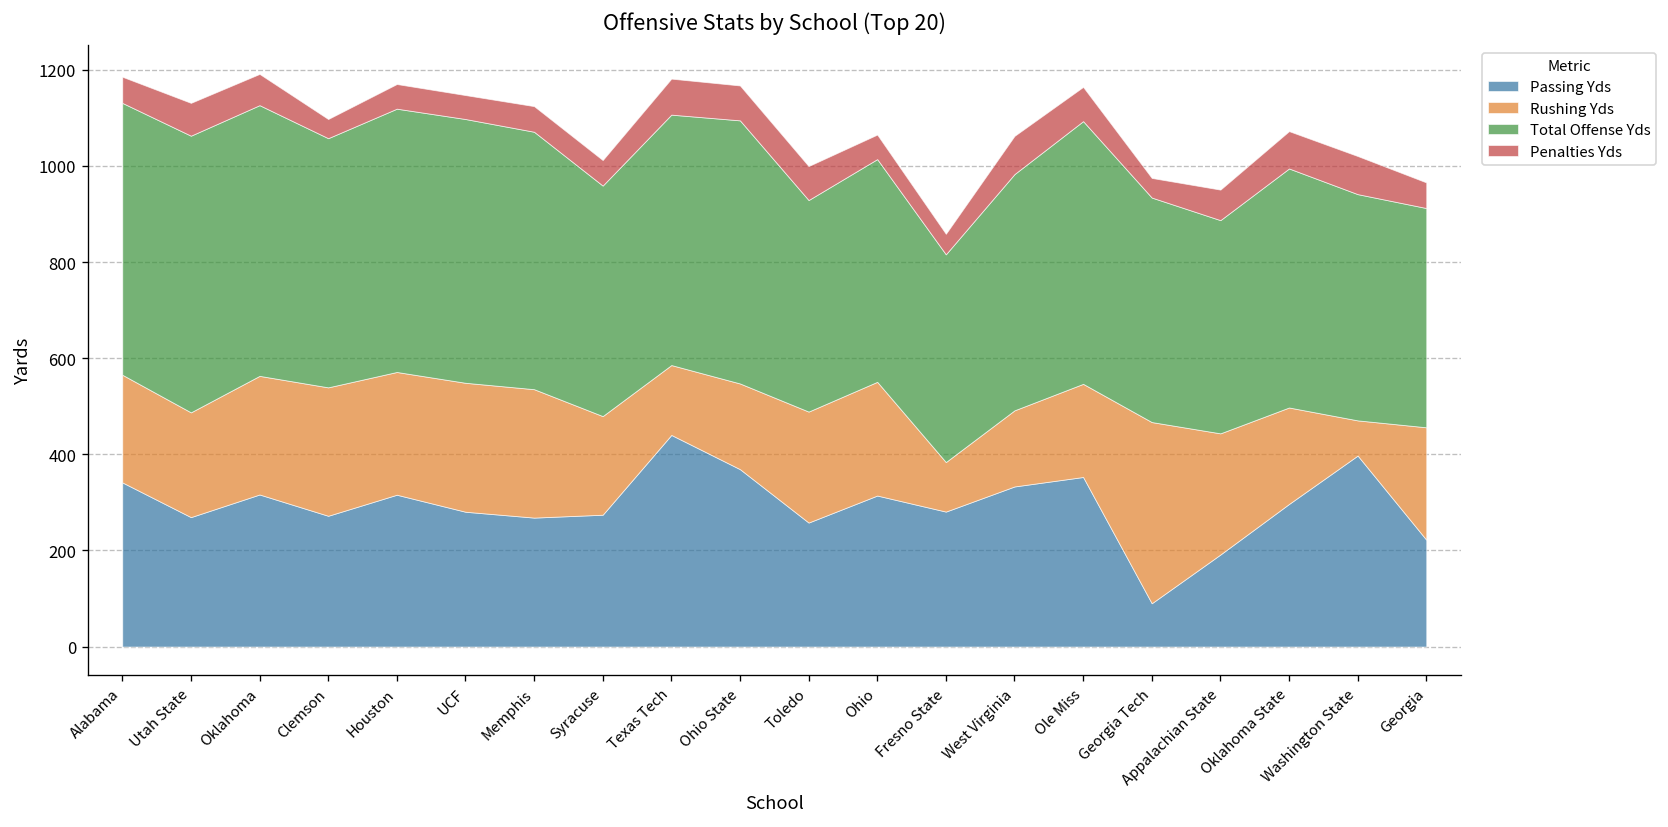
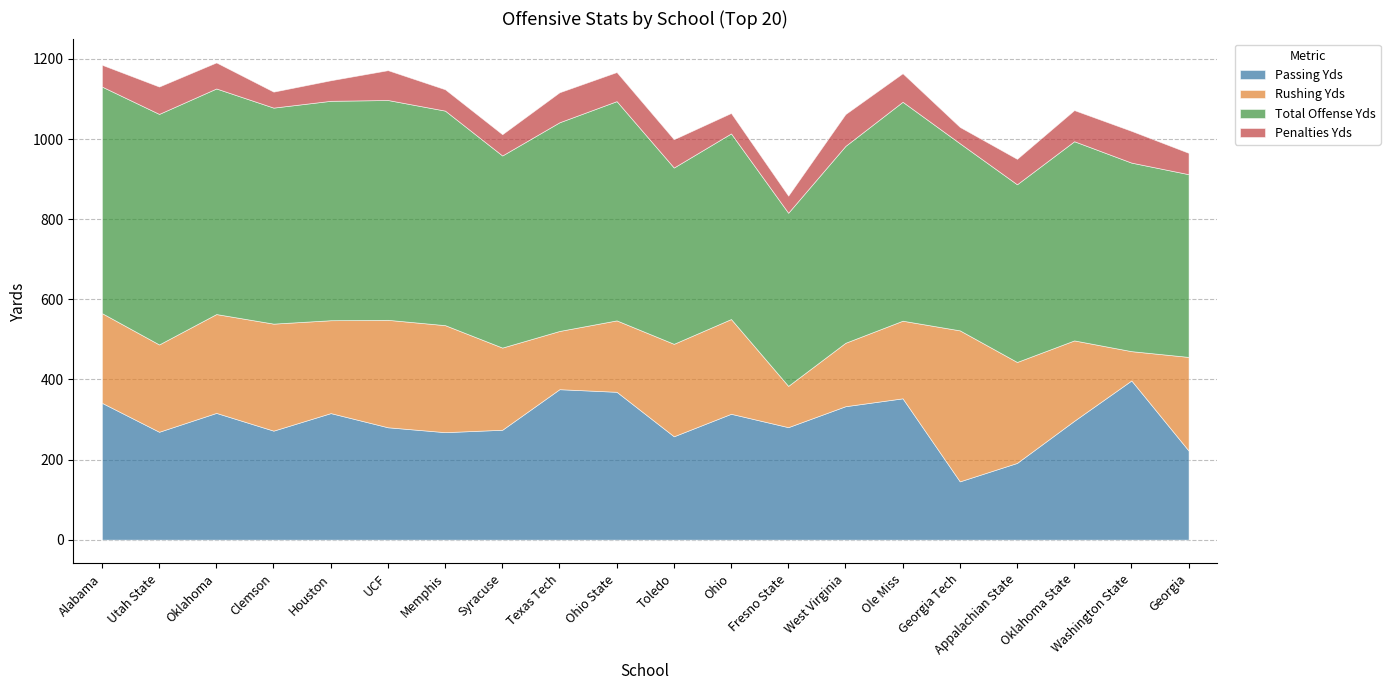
Total Offense Yds, Clemson: 520 -> 540
Rushing Yds, Houston: 260 -> 230
Penalties Yds, UCF: 50 -> 70
Passing Yds, Texas Tech: 440 -> 380
Passing Yds, Georgia Tech: 90 -> 150
